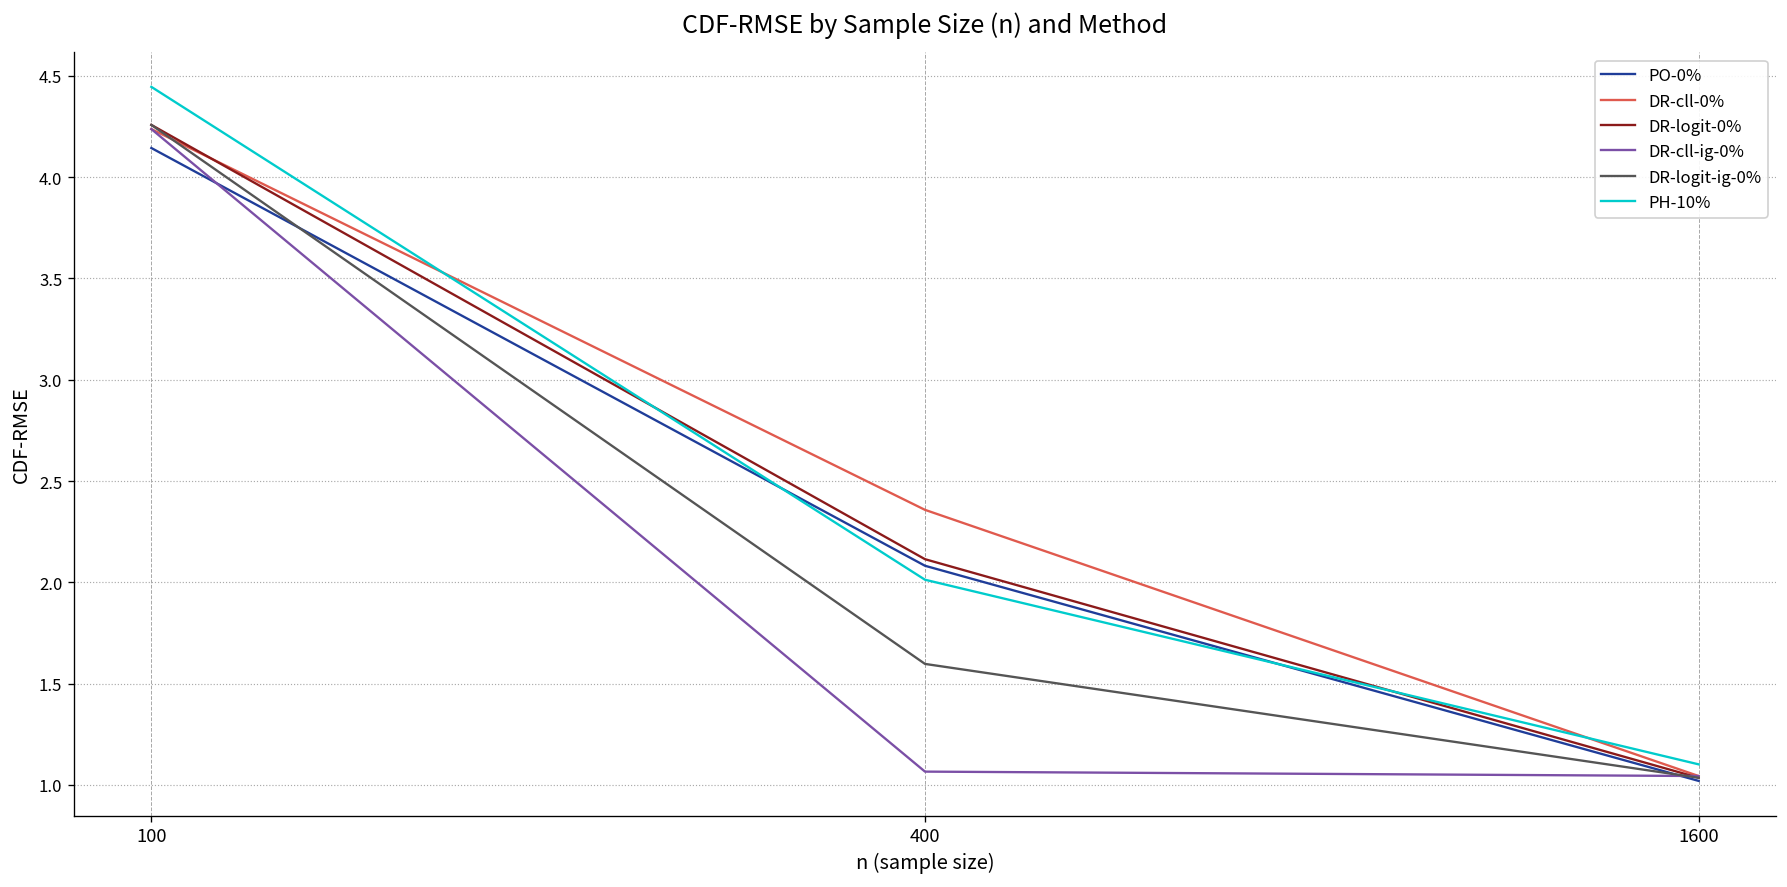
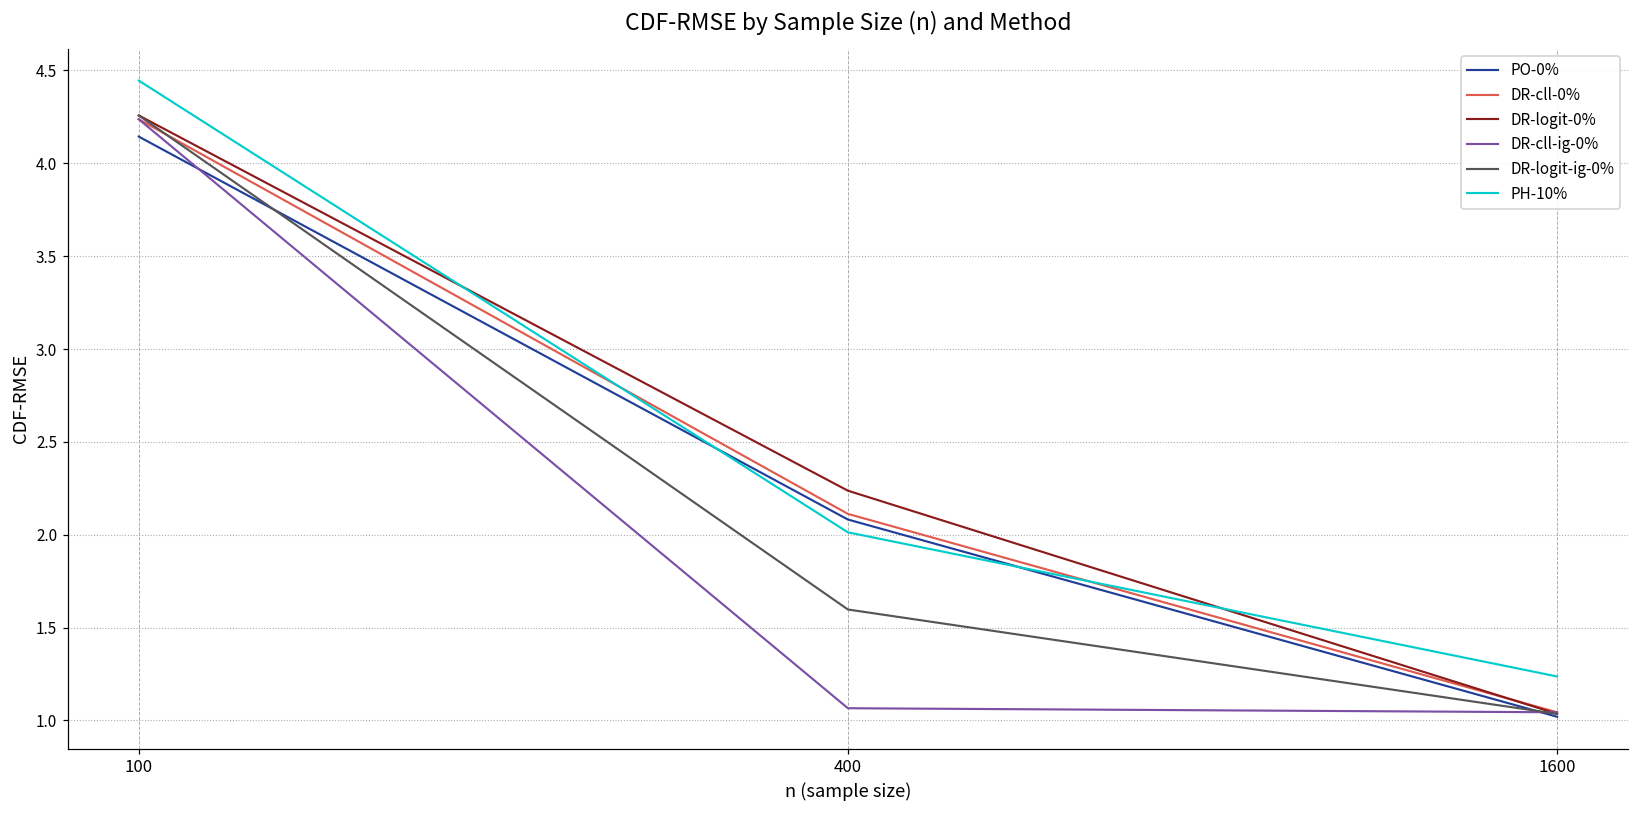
DR-cll-0%, 400: 2.36 -> 2.11
DR-logit-0%, 400: 2.11 -> 2.24
PH-10%, 1600: 1.10 -> 1.24
